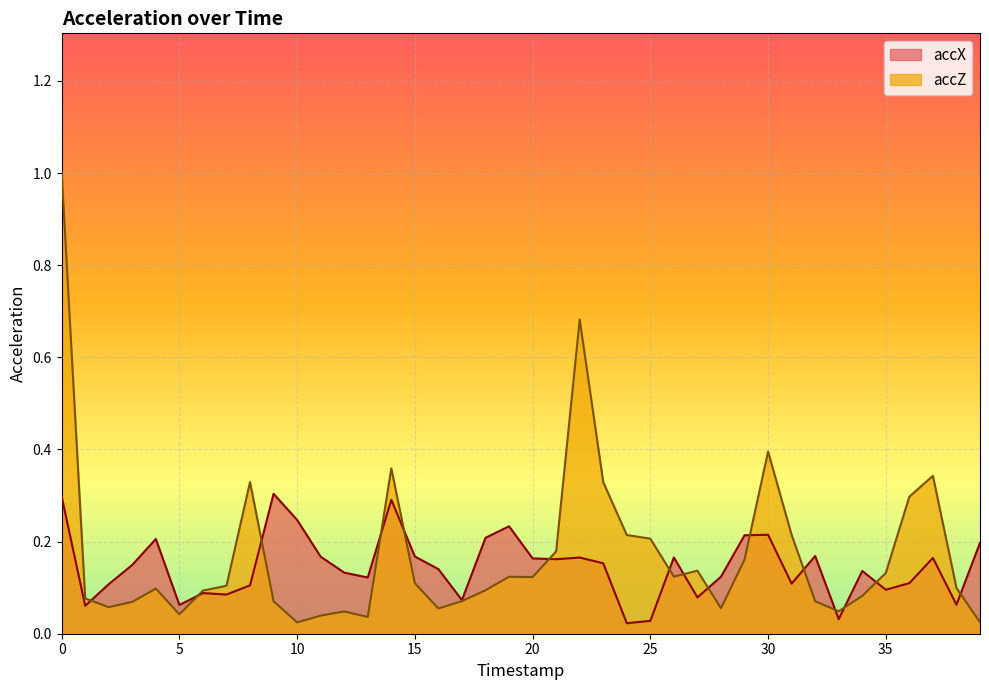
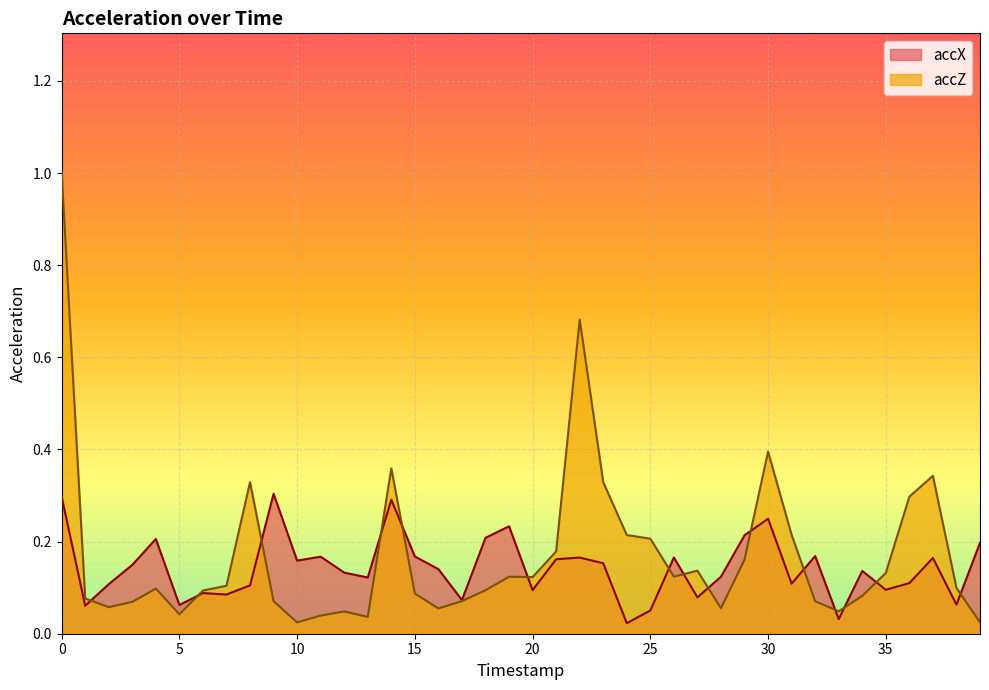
accX, 10: 0.25 -> 0.16
accZ, 15: 0.11 -> 0.09
accX, 20: 0.16 -> 0.09
accX, 25: 0.03 -> 0.05
accX, 30: 0.21 -> 0.25
